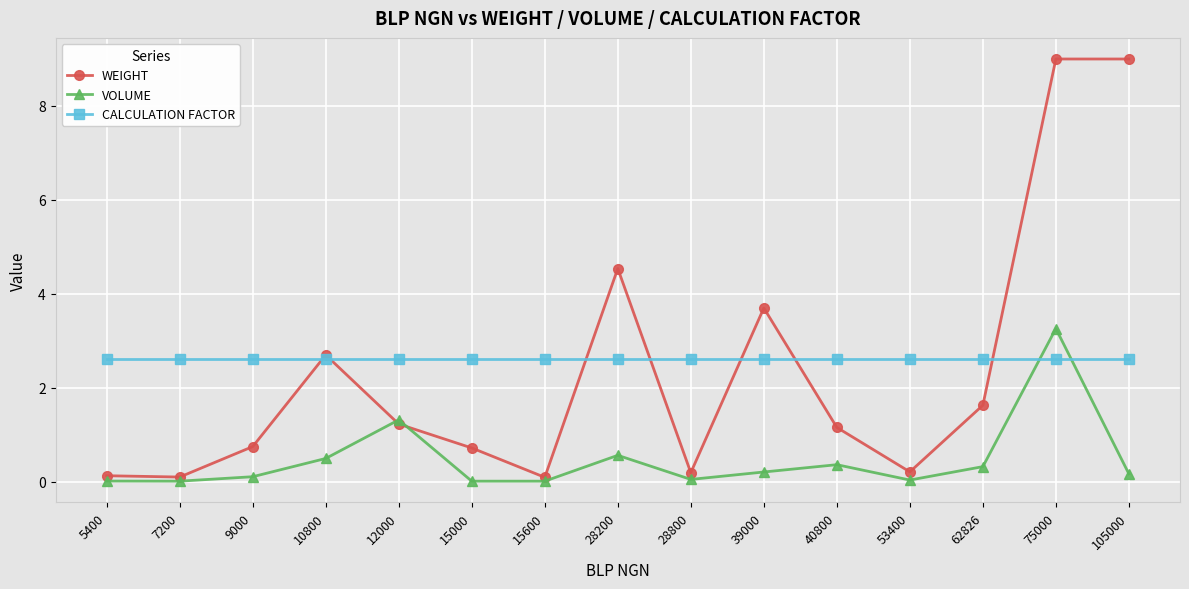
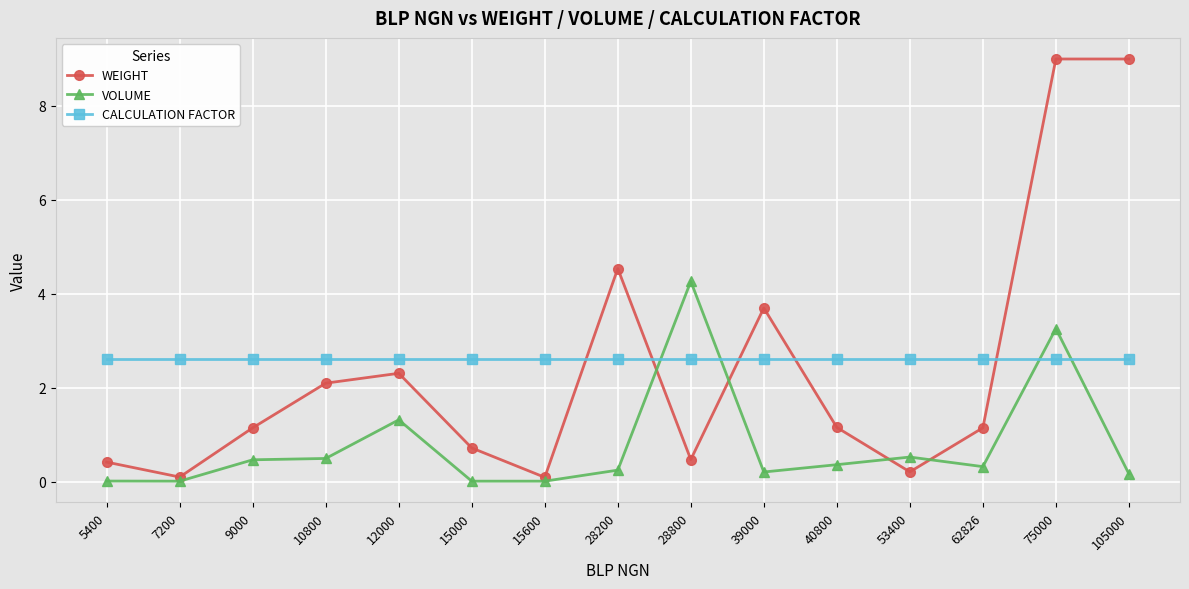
WEIGHT, 5400: 0.1 -> 0.4
WEIGHT, 9000: 0.8 -> 1.2
VOLUME, 9000: 0.1 -> 0.5
WEIGHT, 10800: 2.7 -> 2.1
WEIGHT, 12000: 1.2 -> 2.3
VOLUME, 28200: 0.6 -> 0.2
WEIGHT, 28800: 0.2 -> 0.5
VOLUME, 28800: 0.1 -> 4.3
VOLUME, 53400: 0.0 -> 0.5
WEIGHT, 62826: 1.6 -> 1.2
